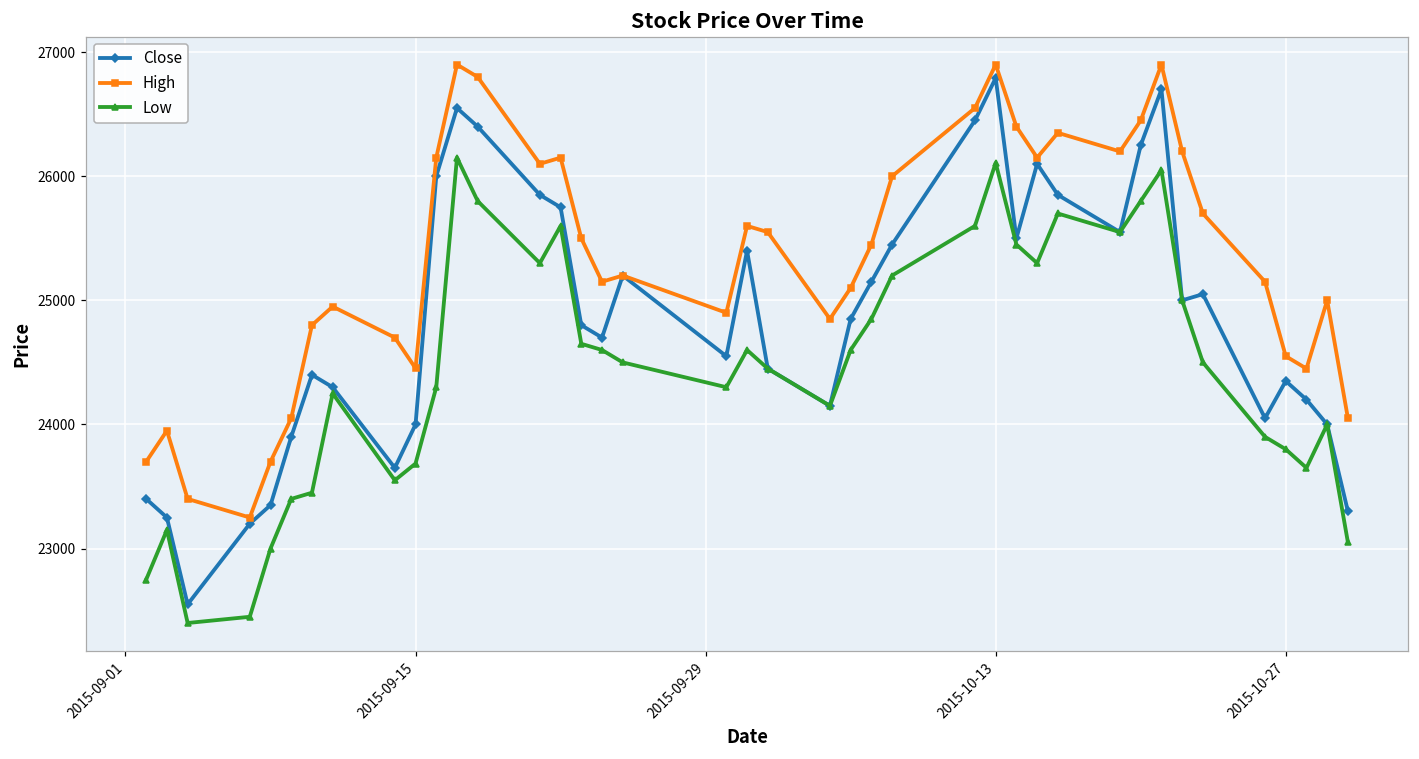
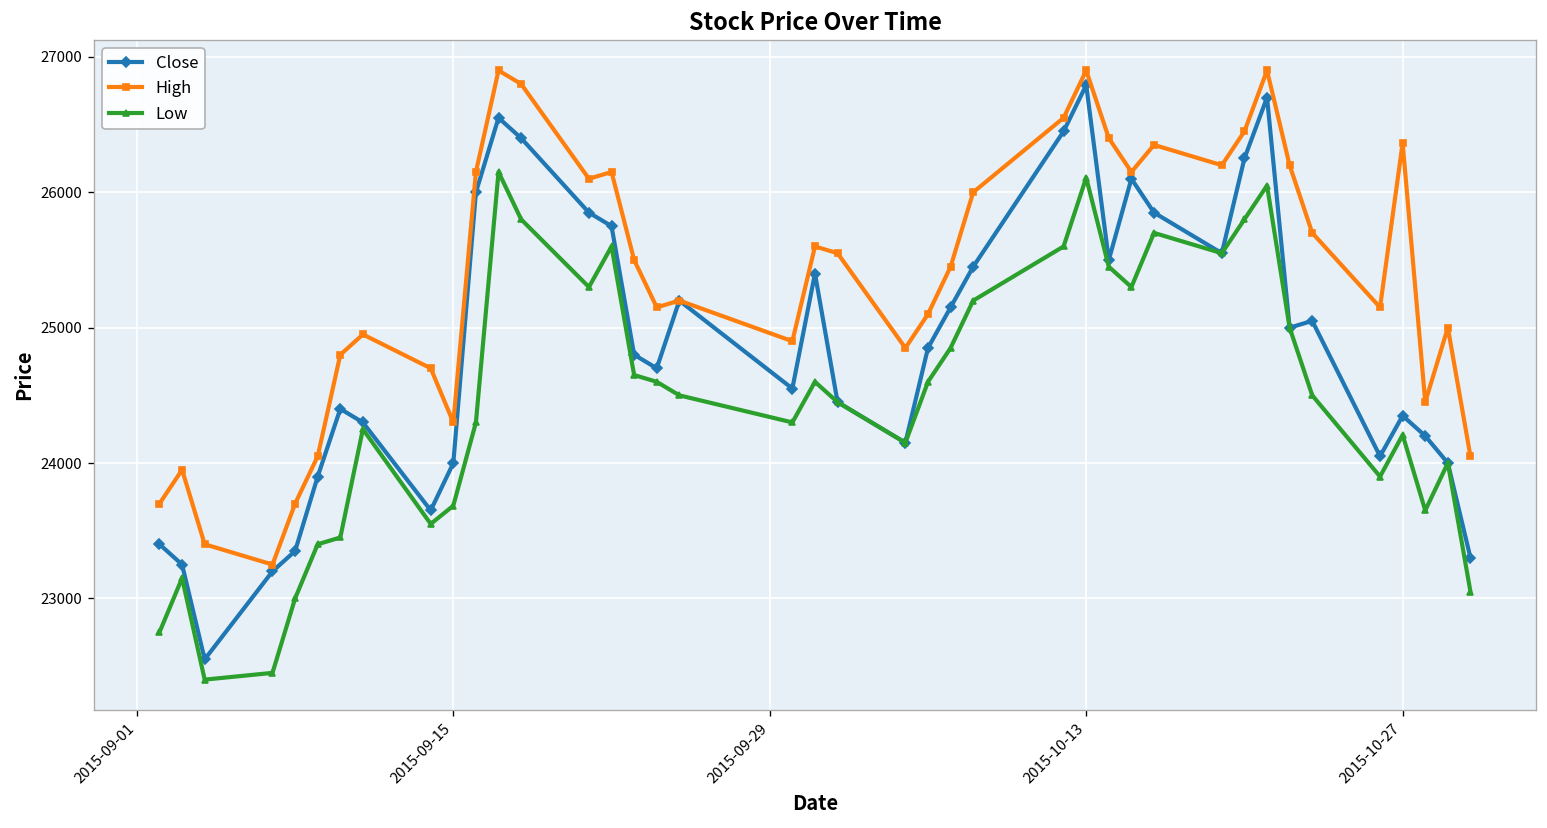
High, 2015-09-15: 24450 -> 24300
High, 2015-10-27: 24550 -> 26360
Low, 2015-10-27: 23800 -> 24210
